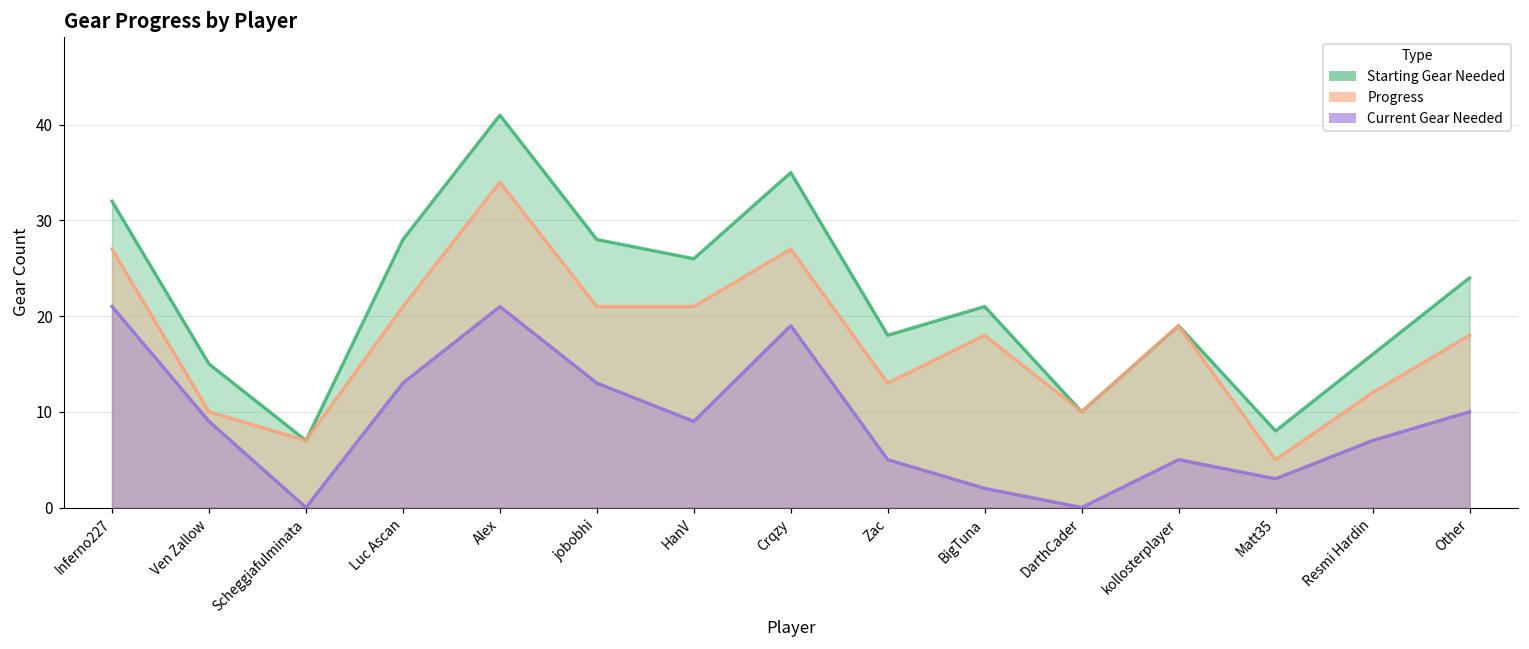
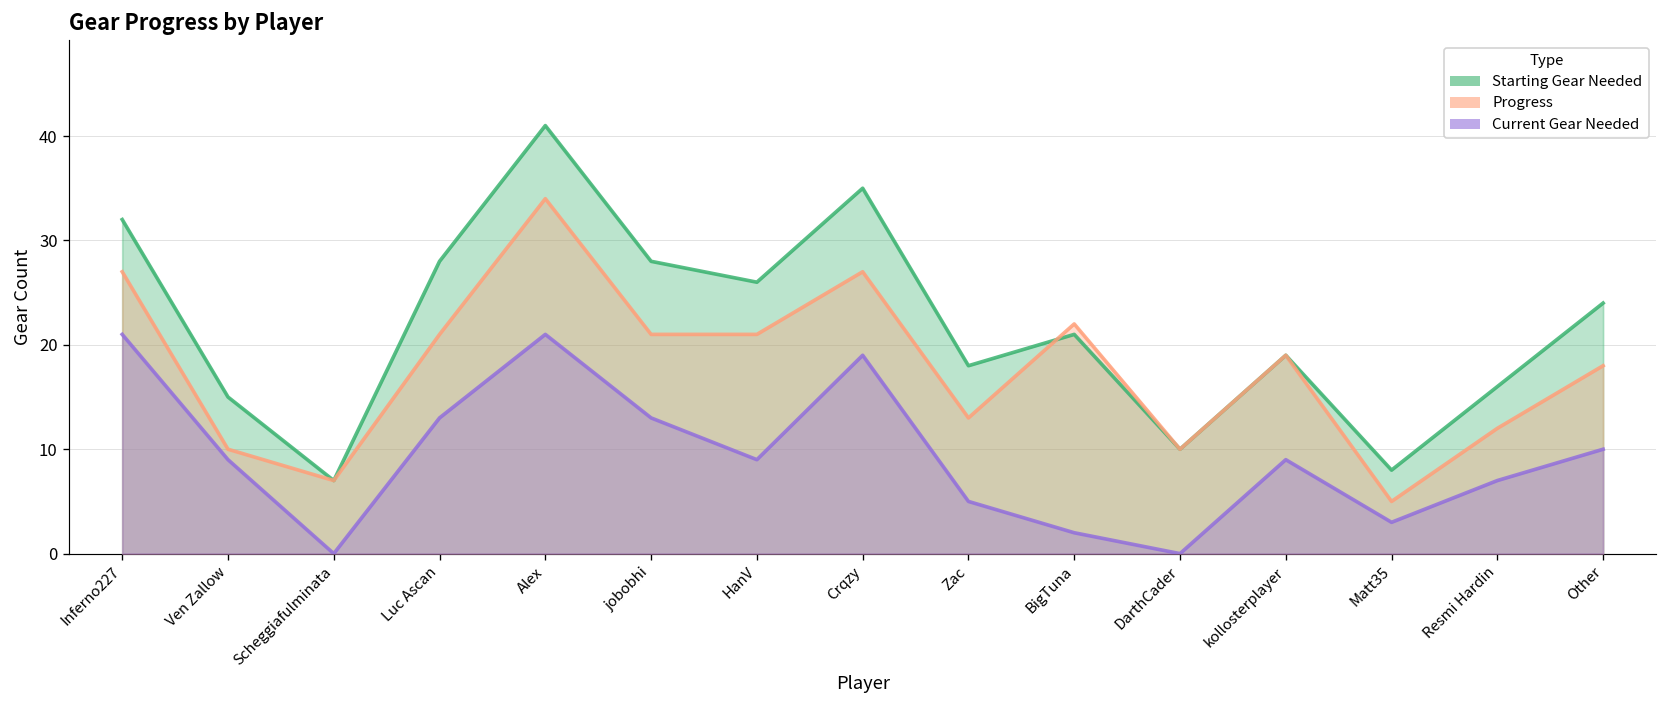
Progress, BigTuna: 18 -> 22
Current Gear Needed, kollosterplayer: 5 -> 9
